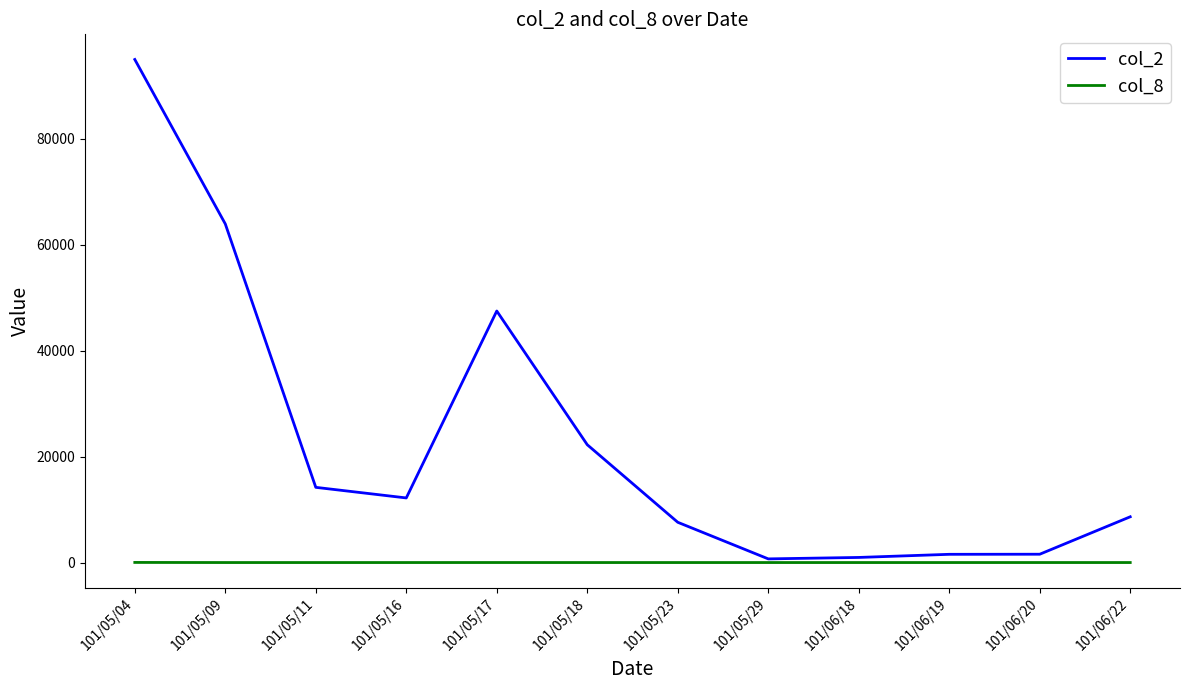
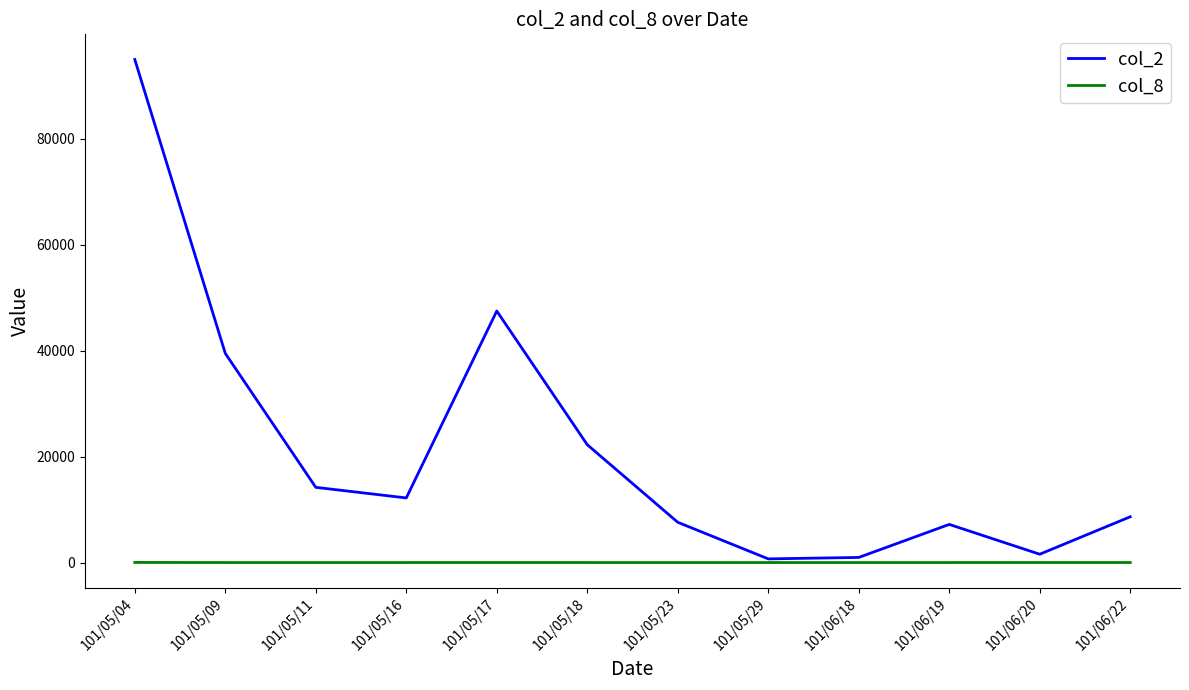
col_2, 101/05/09: 64000 -> 40000
col_2, 101/06/19: 2000 -> 7000
